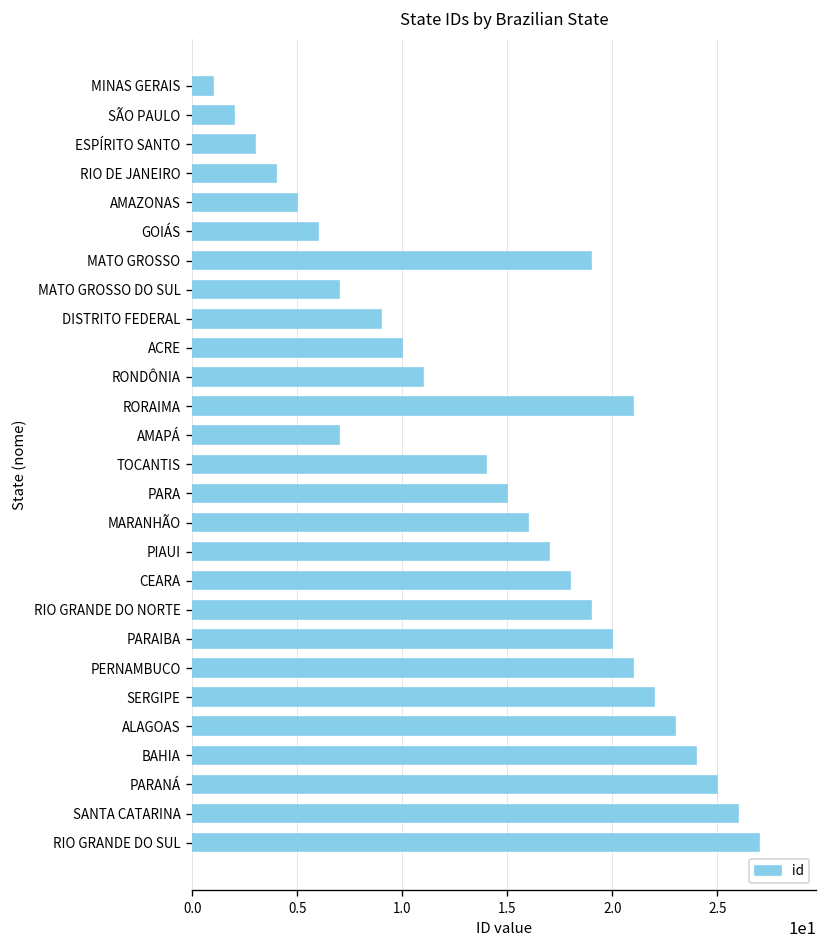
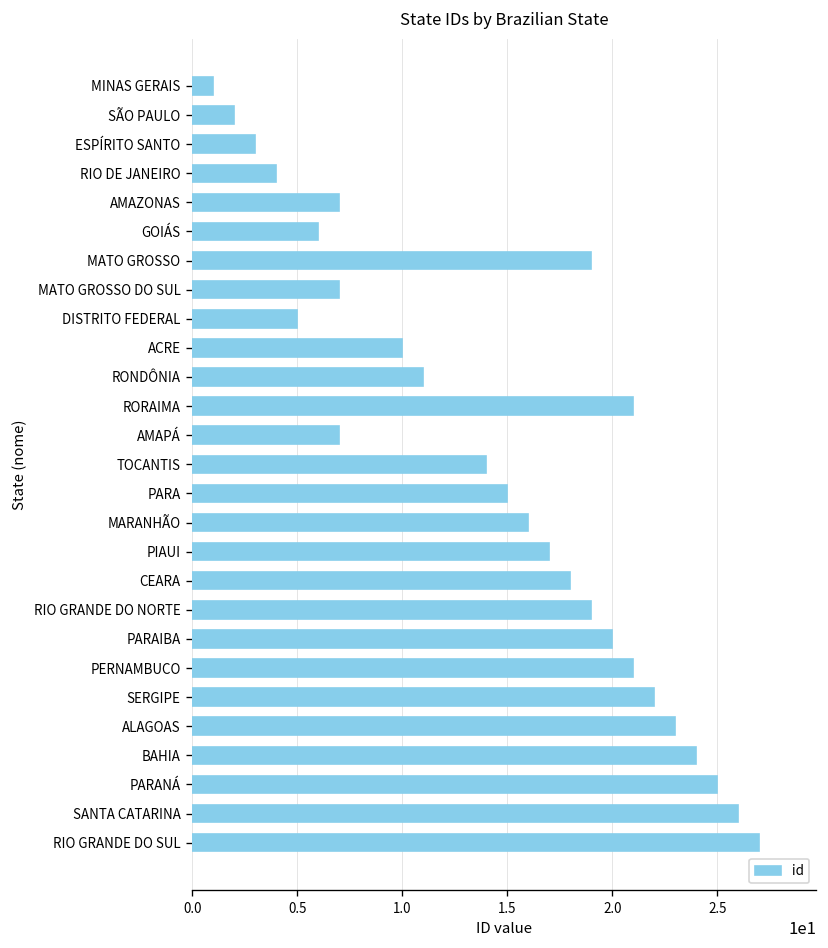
AMAZONAS: 5 -> 7
DISTRITO FEDERAL: 9 -> 5
